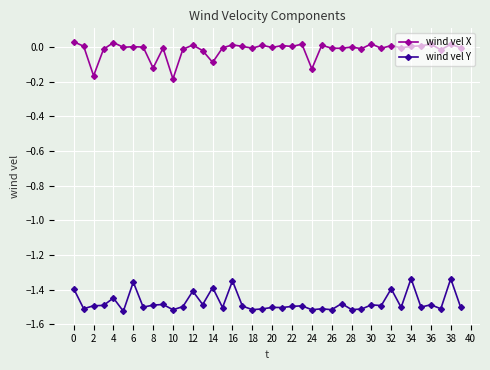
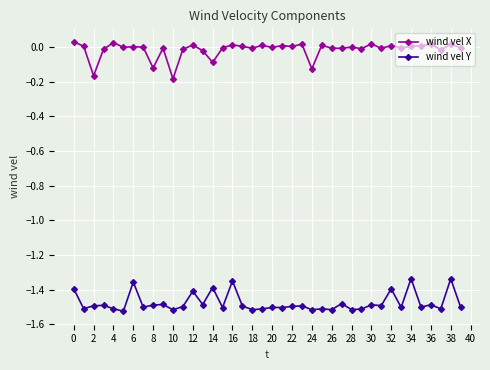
wind vel Y, 4: -1.45 -> -1.51
